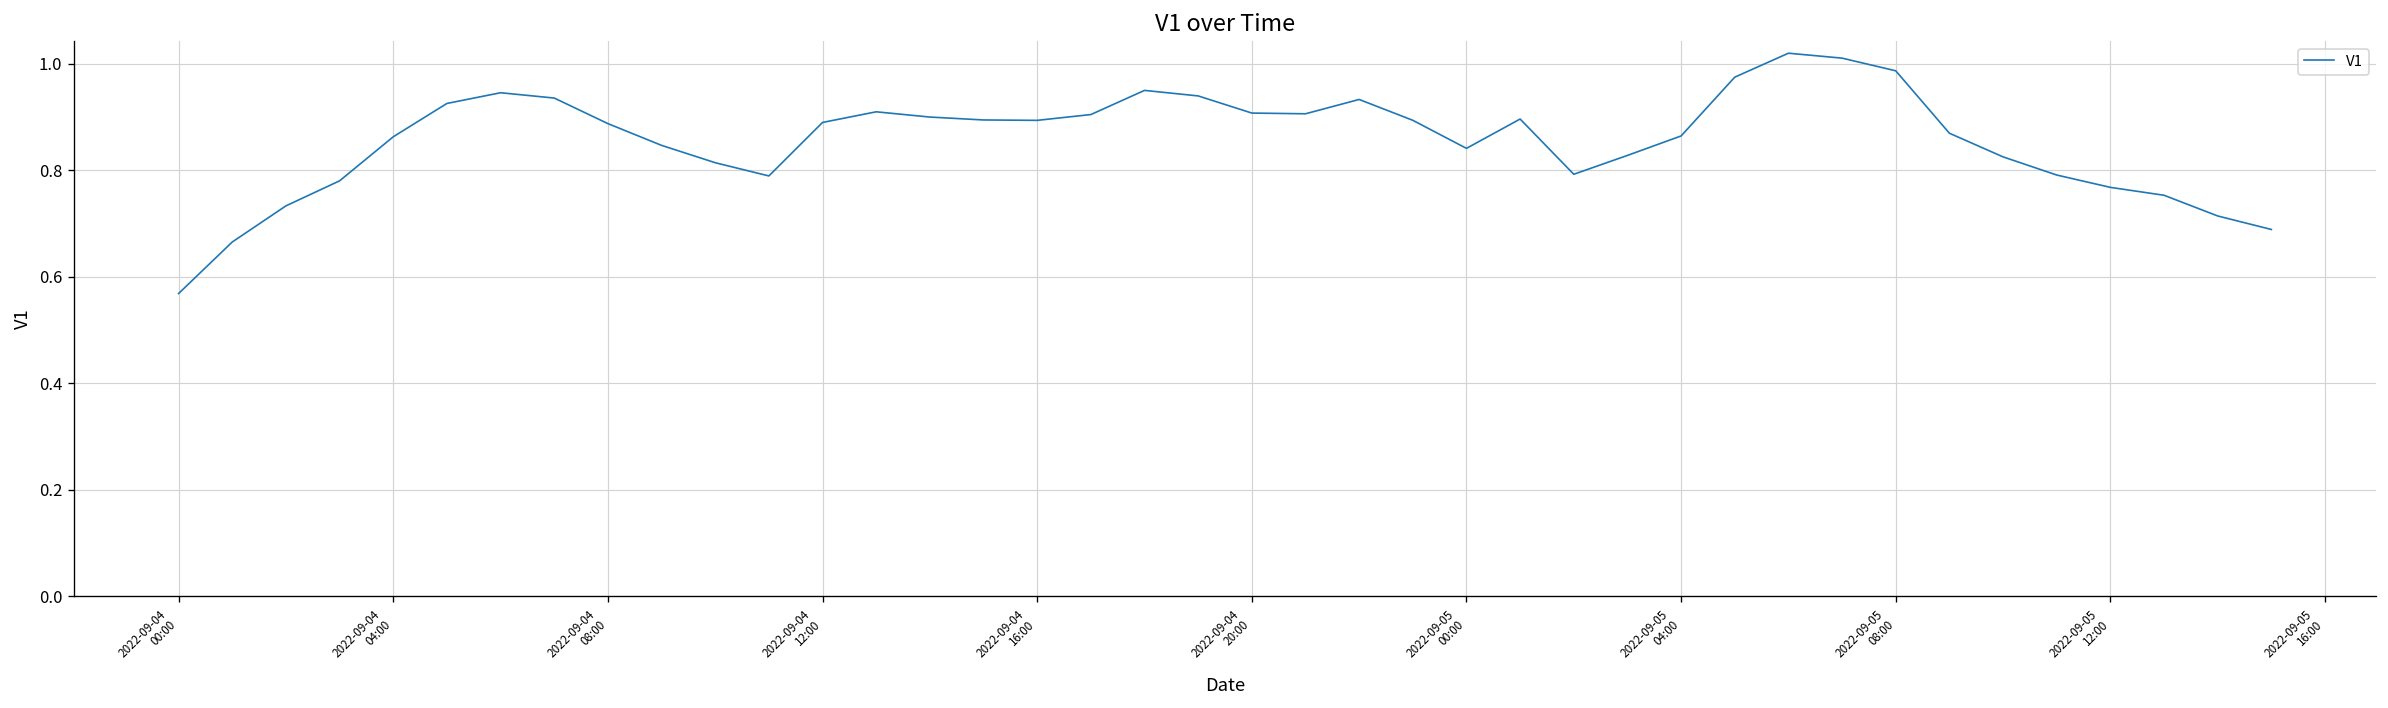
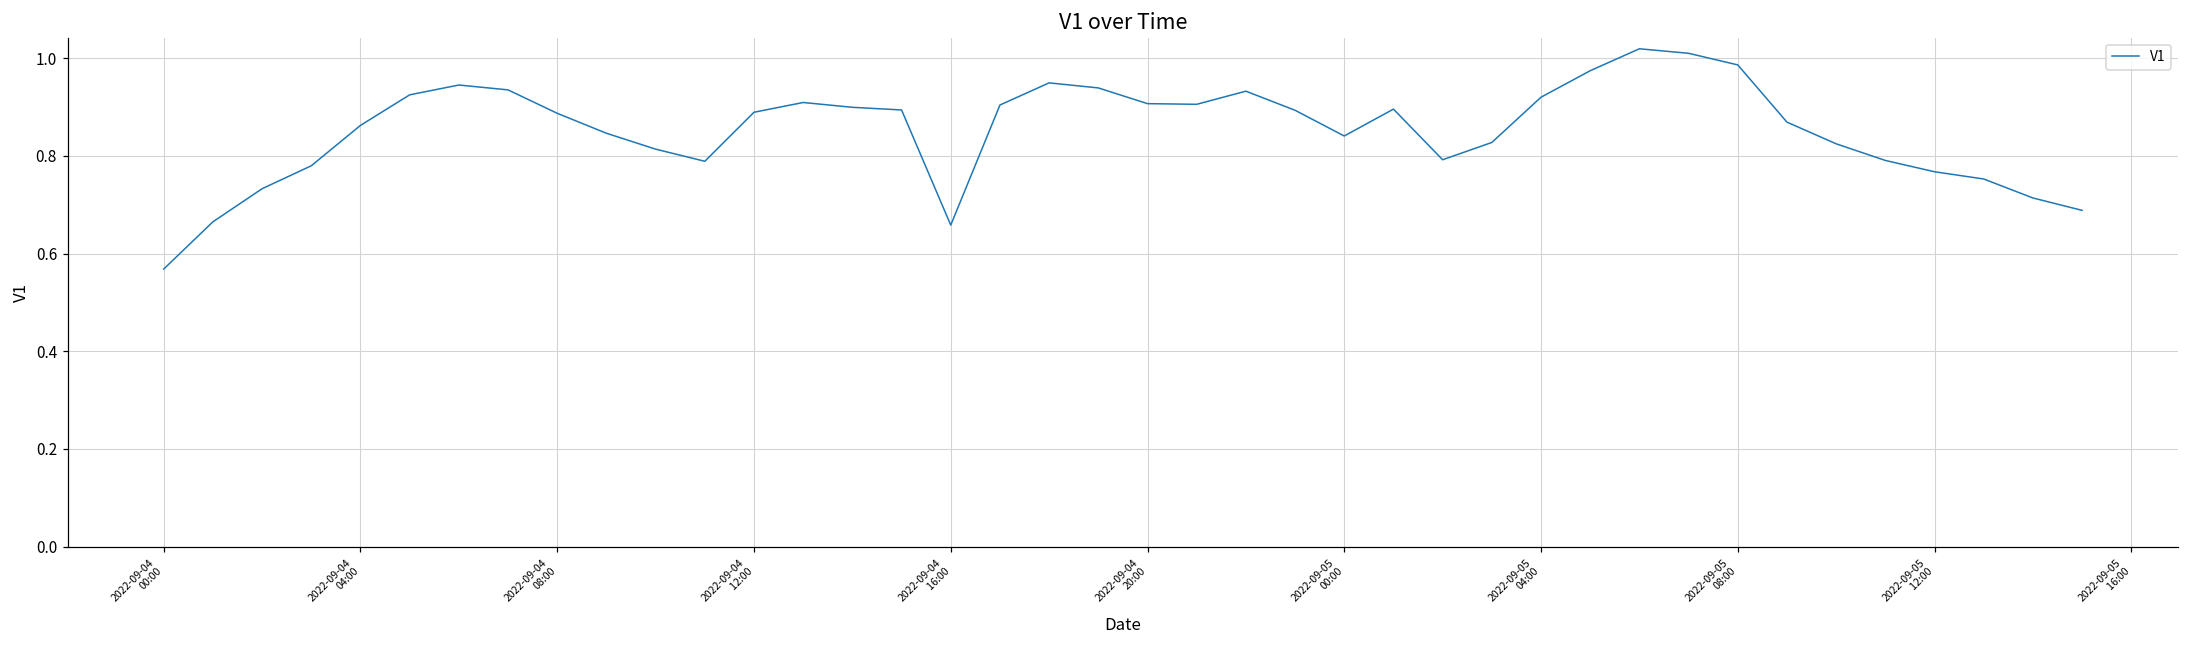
2022-09-04 16:00: 0.89 -> 0.66
2022-09-05 04:00: 0.86 -> 0.92
